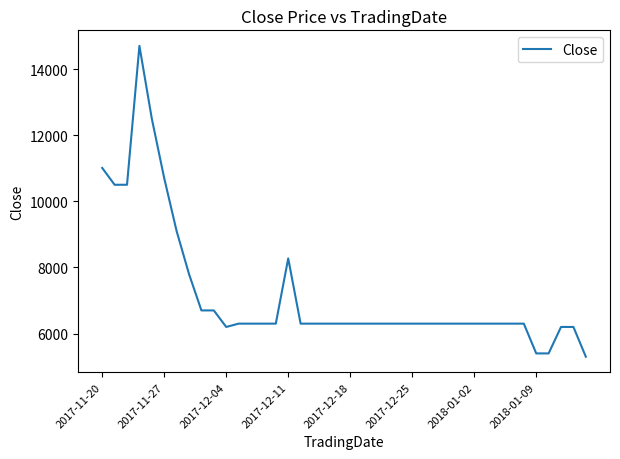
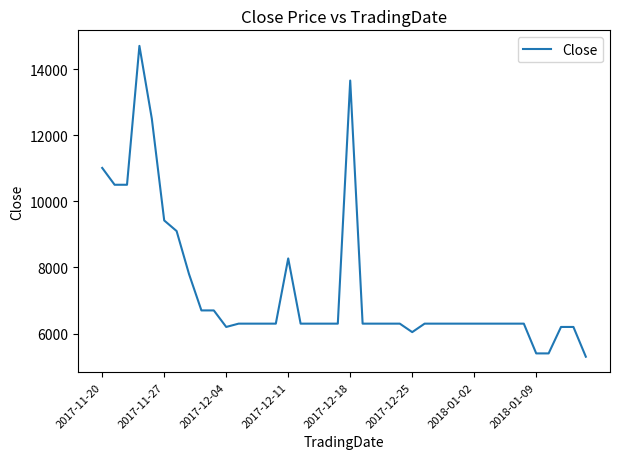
2017-11-27: 10700 -> 9400
2017-12-18: 6300 -> 13700
2017-12-25: 6300 -> 6000
